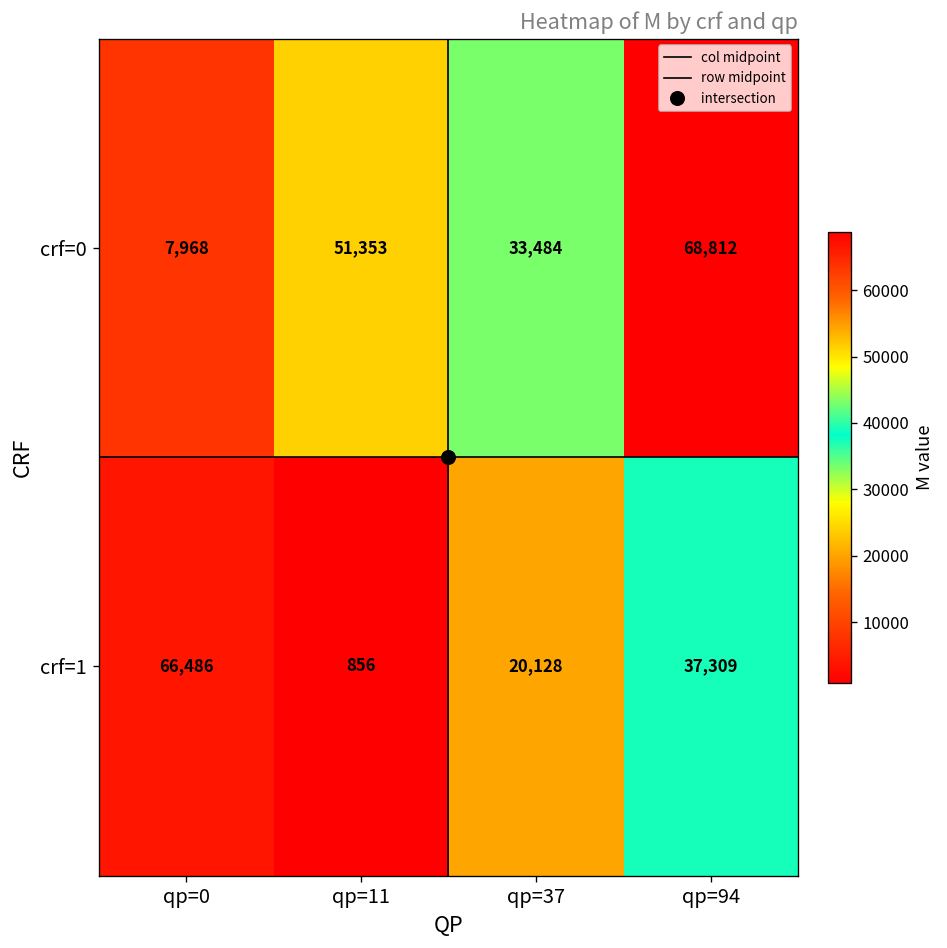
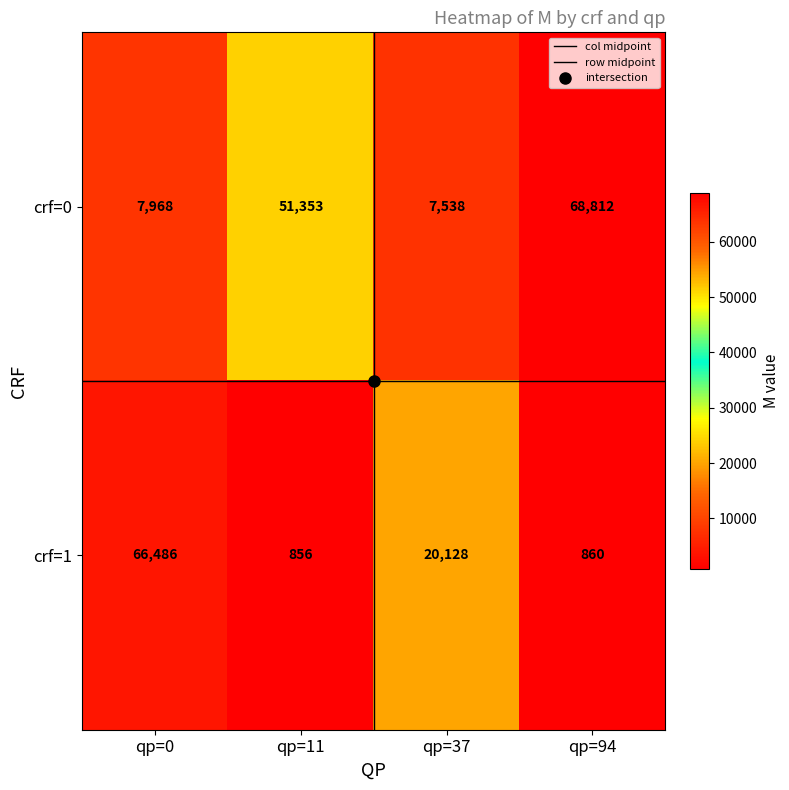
crf=0, qp=37: 33,484 -> 7,538
crf=1, qp=94: 37,309 -> 860
